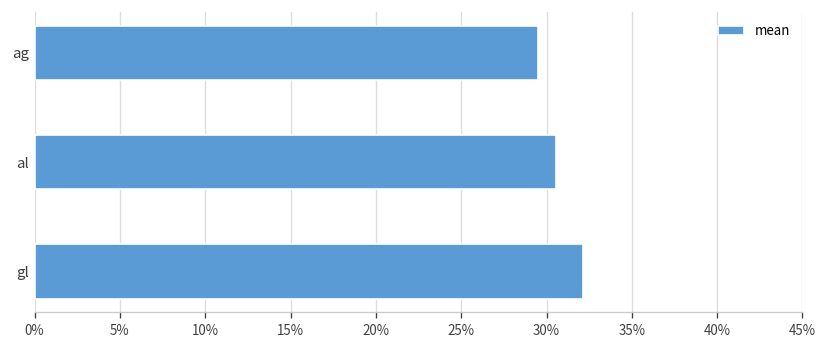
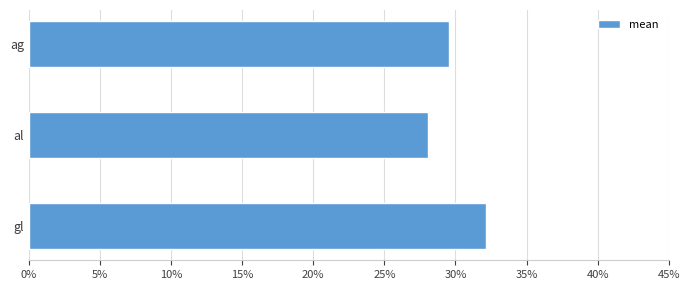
al: 30.5% -> 28.1%
